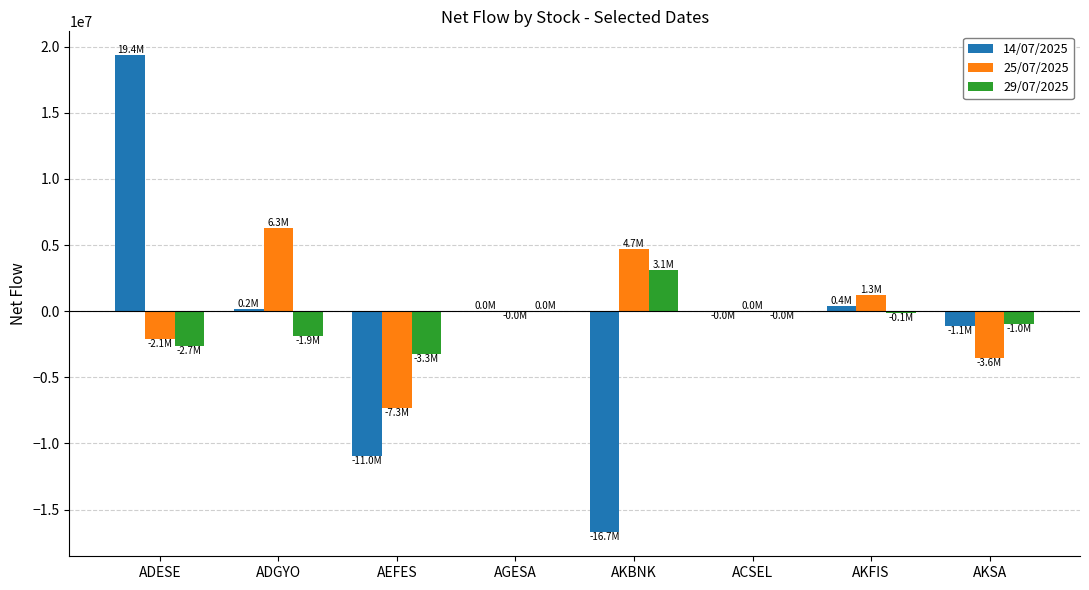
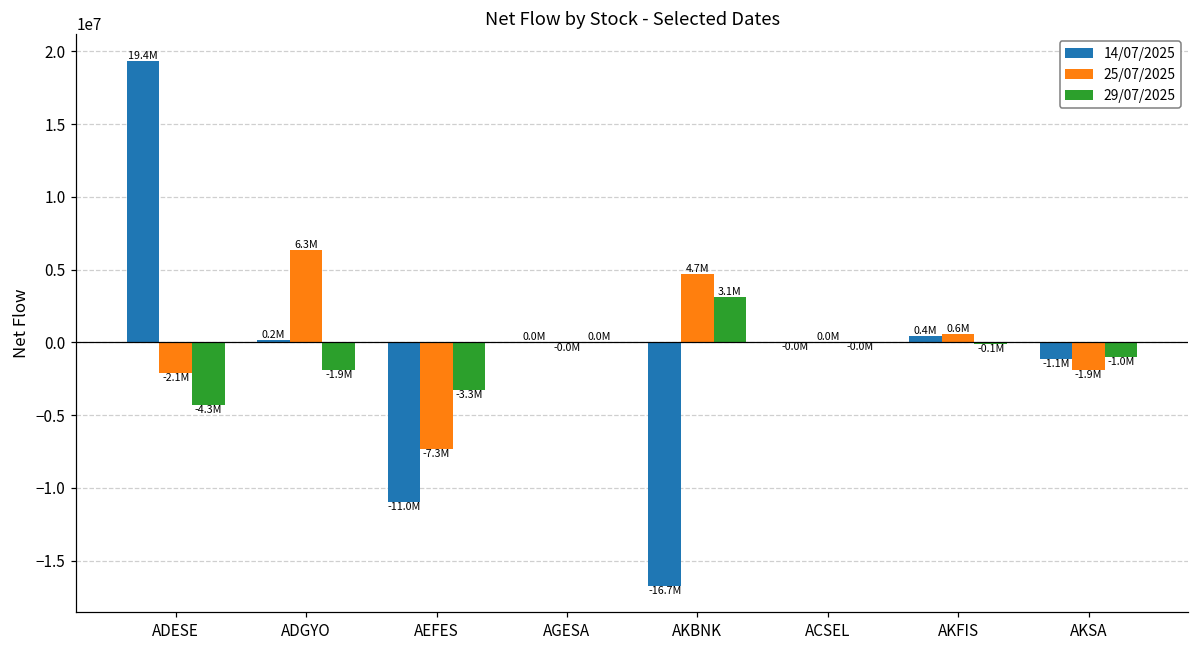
29/07/2025, ADESE: -2.7M -> -4.3M
25/07/2025, AKFIS: 1.3M -> 0.6M
25/07/2025, AKSA: -3.6M -> -1.9M
